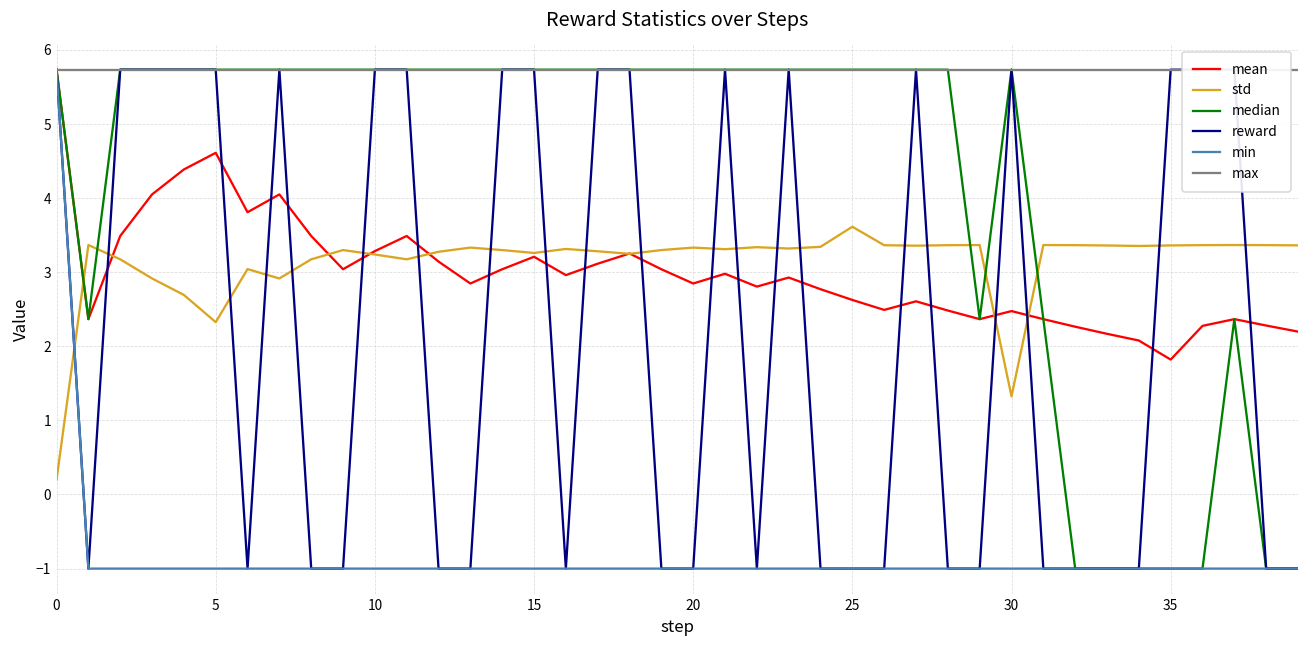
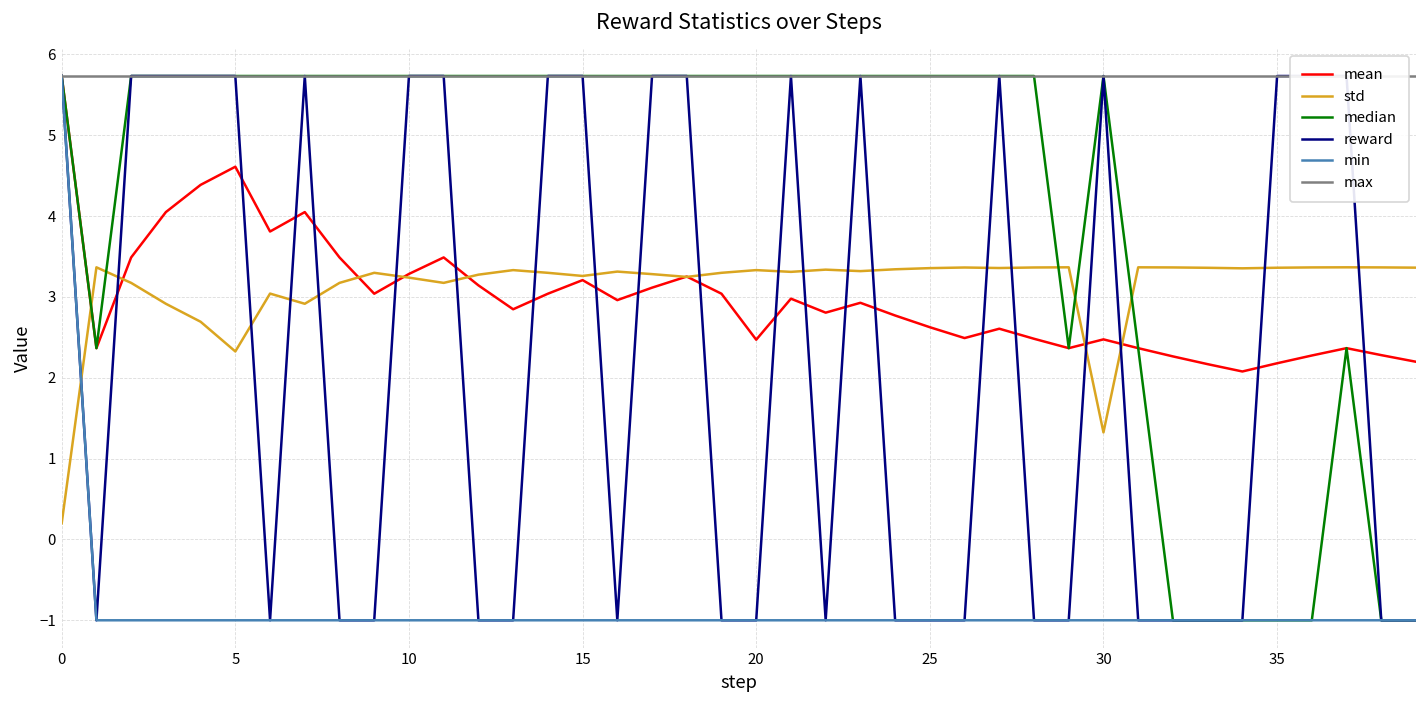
mean, 20: 2.8 -> 2.5
std, 25: 3.6 -> 3.4
mean, 35: 1.8 -> 2.2
